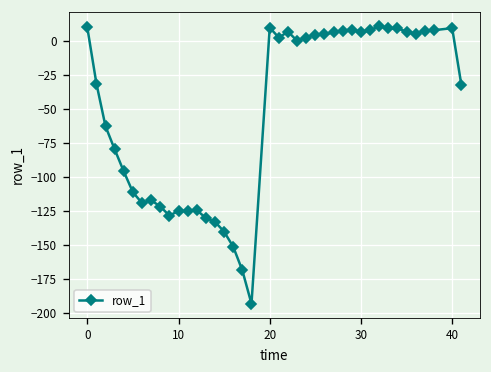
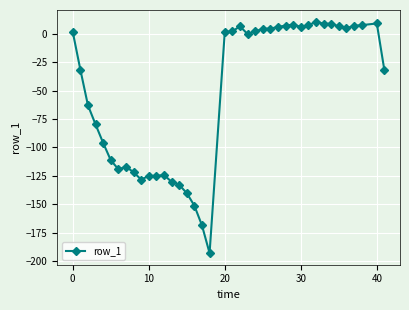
0: 10 -> 2
20: 9 -> 2
